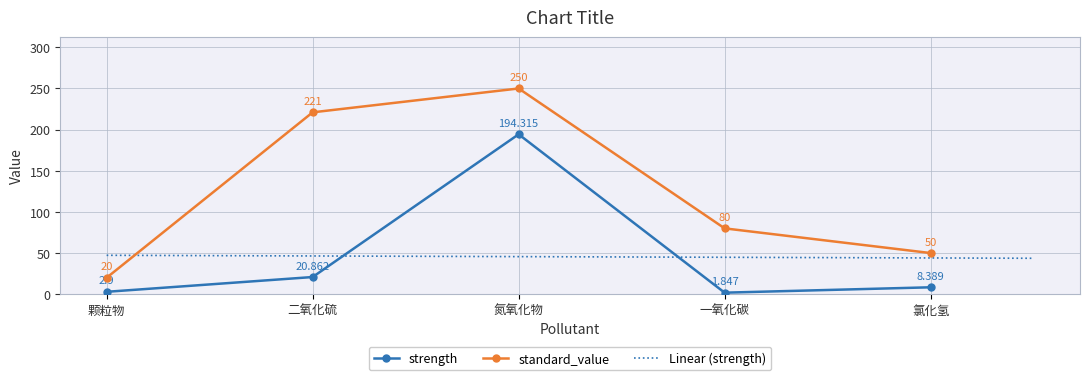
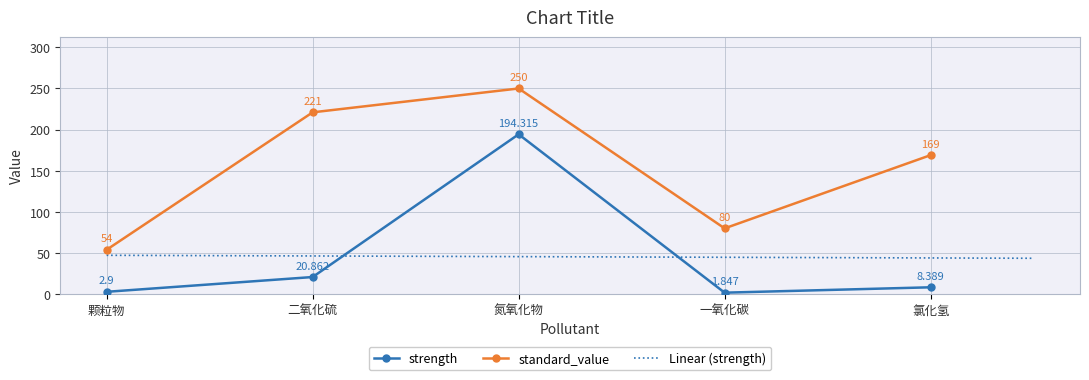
standard_value, 颗粒物: 20 -> 54
standard_value, 氯化氢: 50 -> 169
